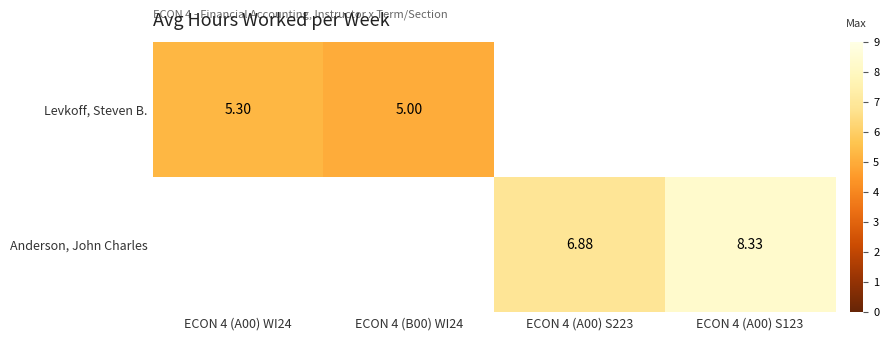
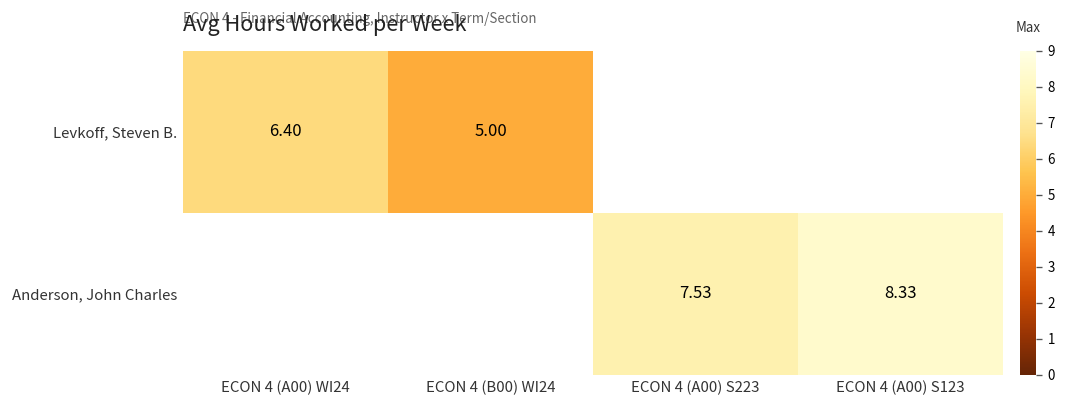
Levkoff, Steven B., ECON 4 (A00) WI24: 5.30 -> 6.40
Anderson, John Charles, ECON 4 (A00) S223: 6.88 -> 7.53
